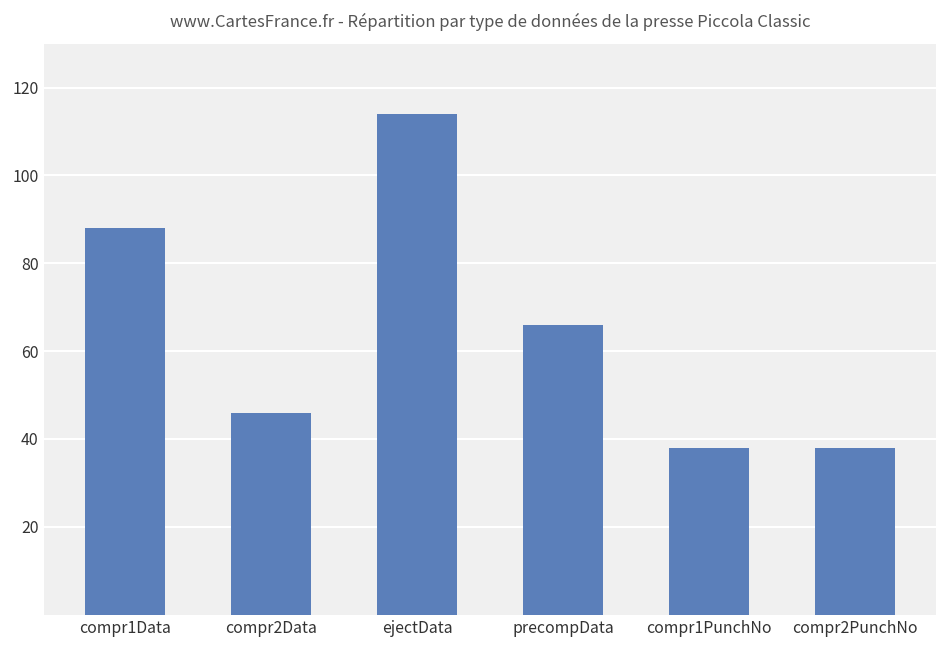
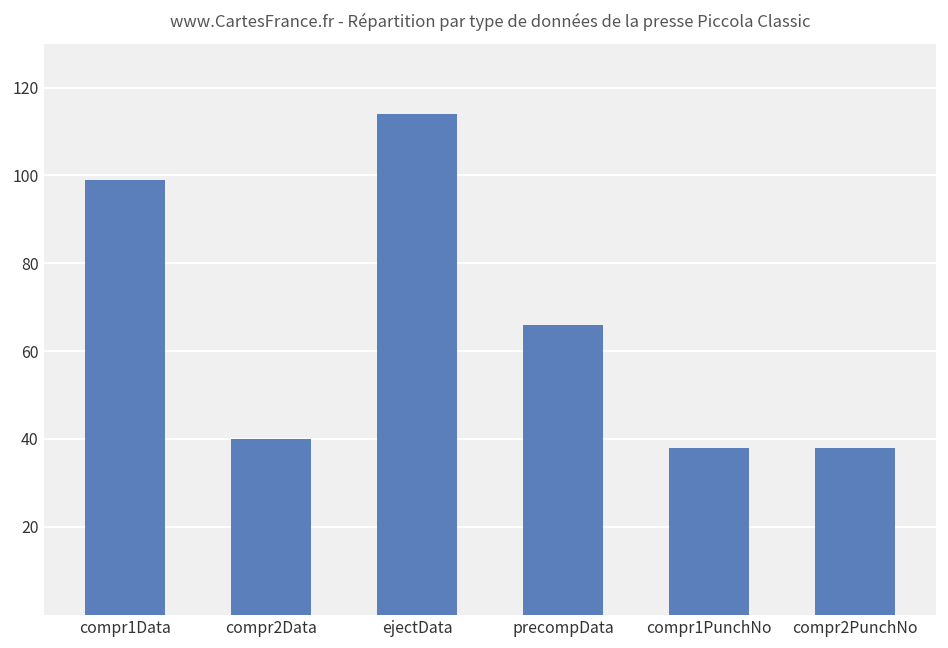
compr1Data: 88 -> 99
compr2Data: 46 -> 40
